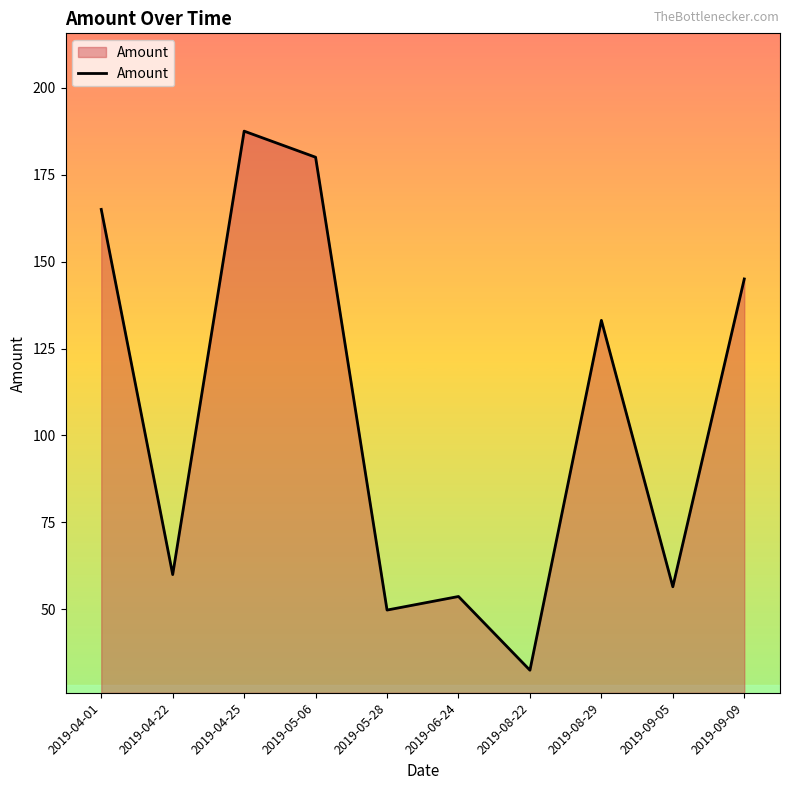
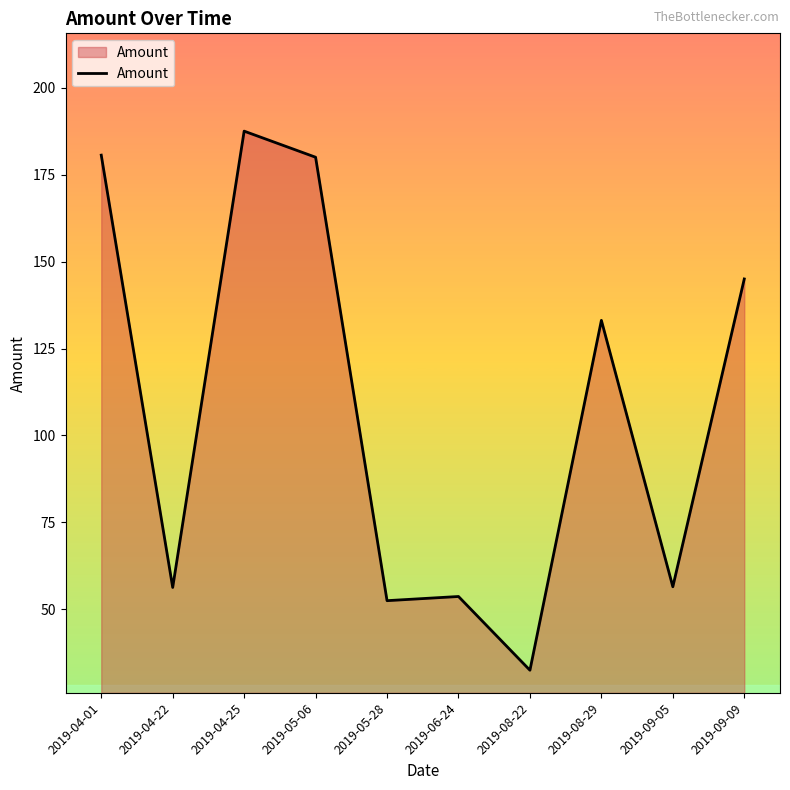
2019-04-01: 165 -> 181
2019-04-22: 60 -> 56
2019-05-28: 50 -> 53
